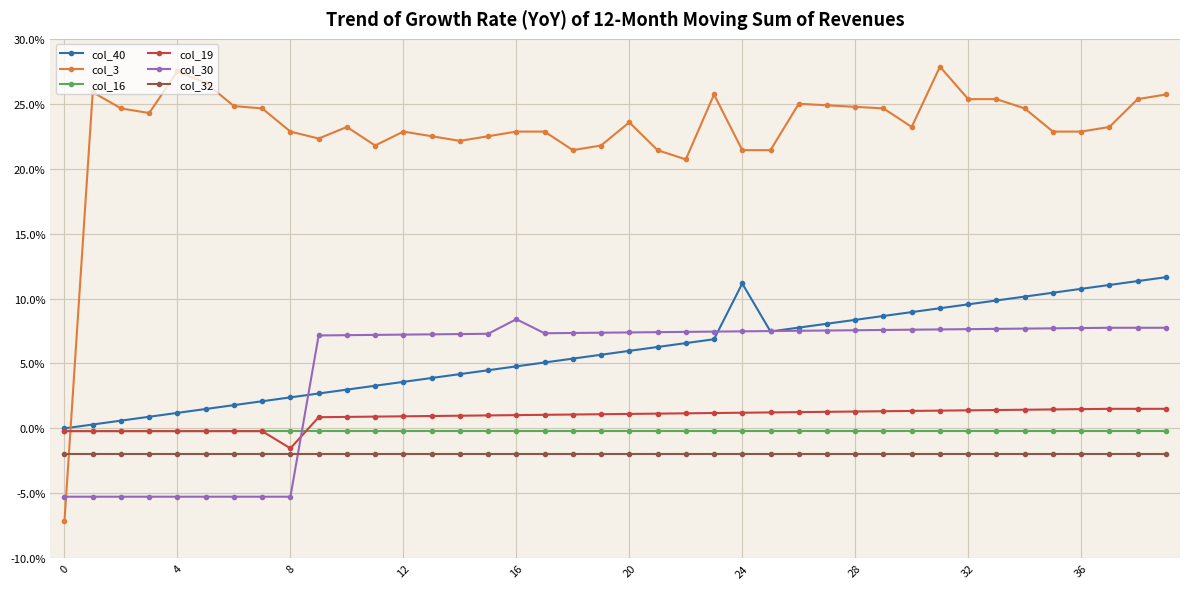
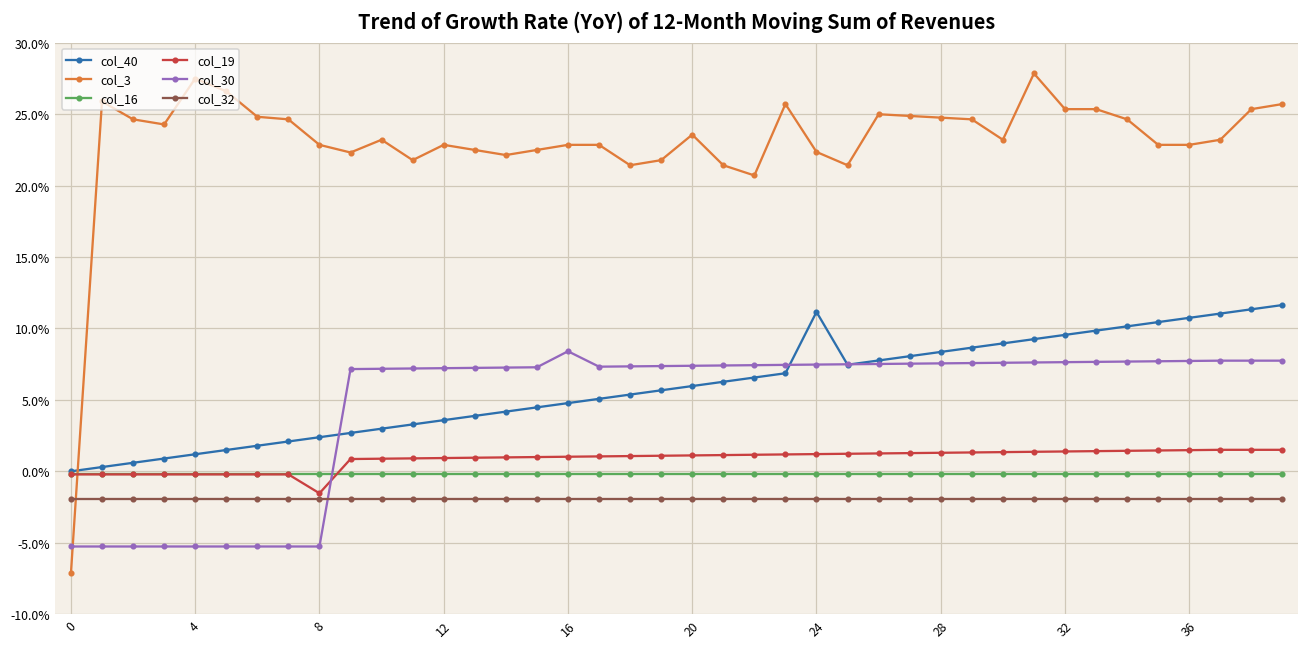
col_3, 24: 21.4% -> 22.4%
